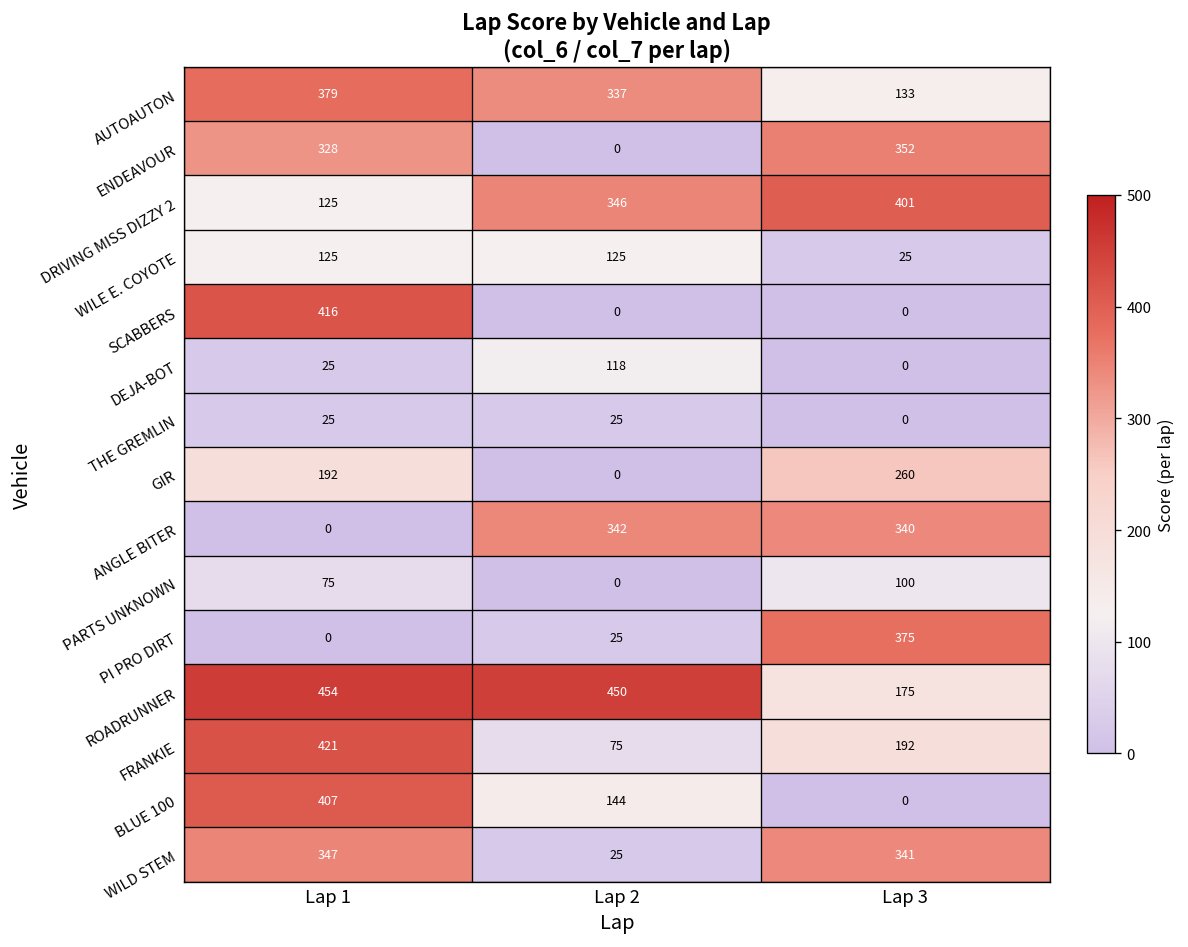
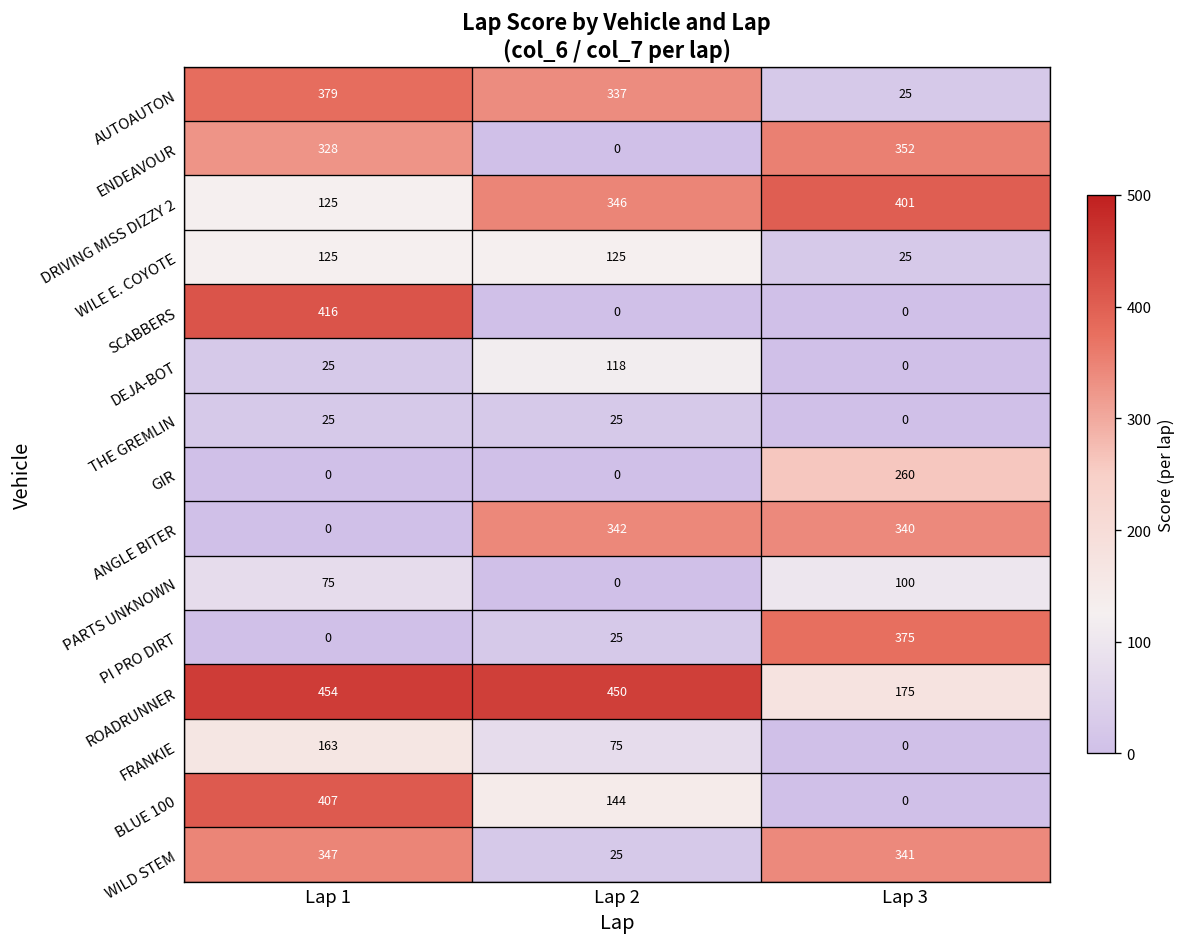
AUTOAUTON, Lap 3: 133 -> 25
GIR, Lap 1: 192 -> 0
FRANKIE, Lap 1: 421 -> 163
FRANKIE, Lap 3: 192 -> 0
